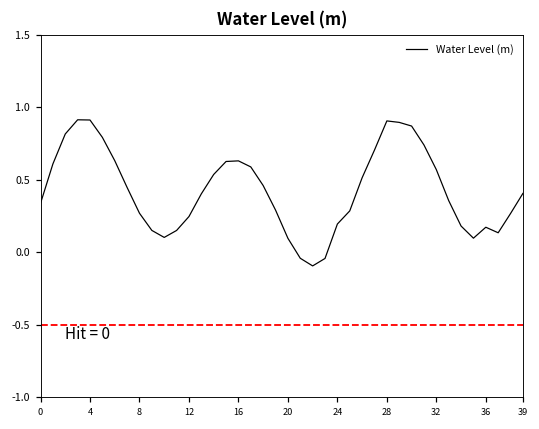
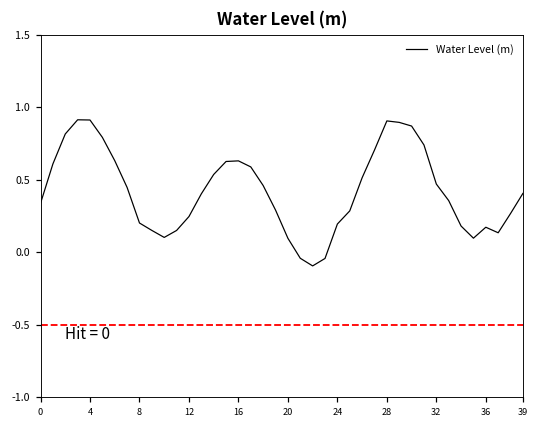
8: 0.27 -> 0.20
32: 0.57 -> 0.47
